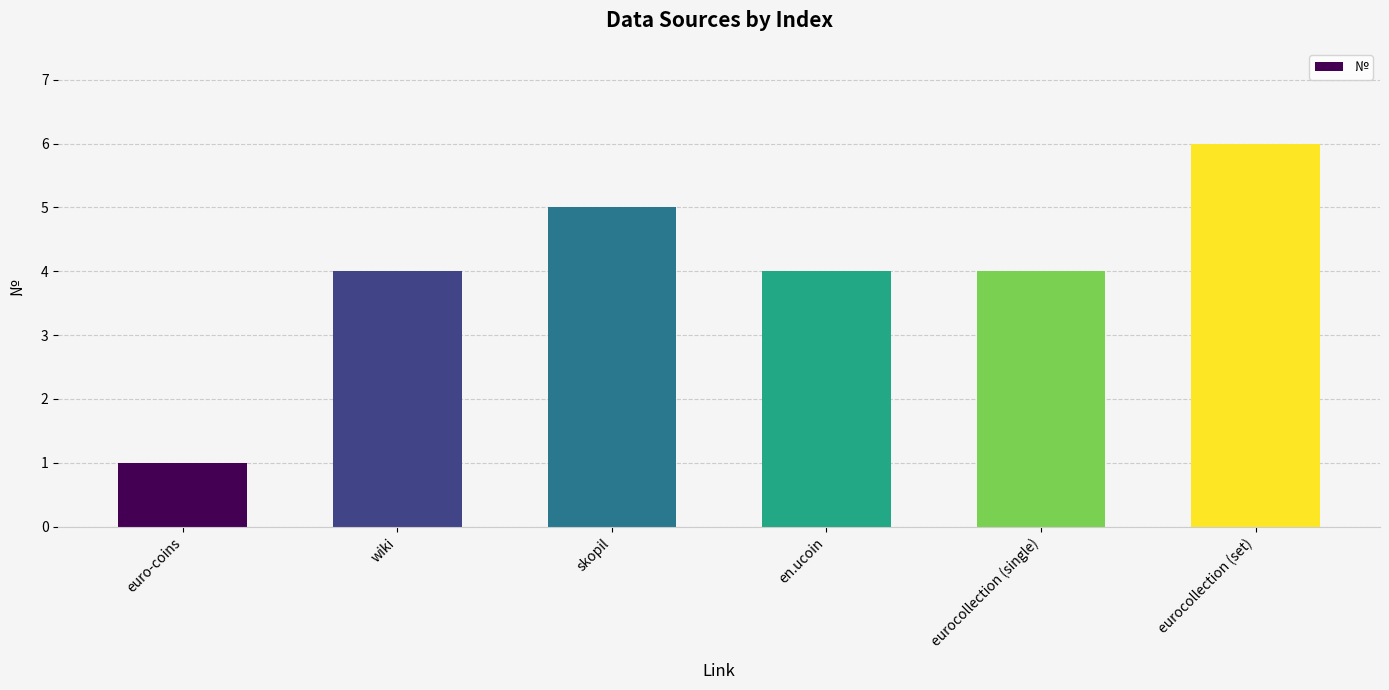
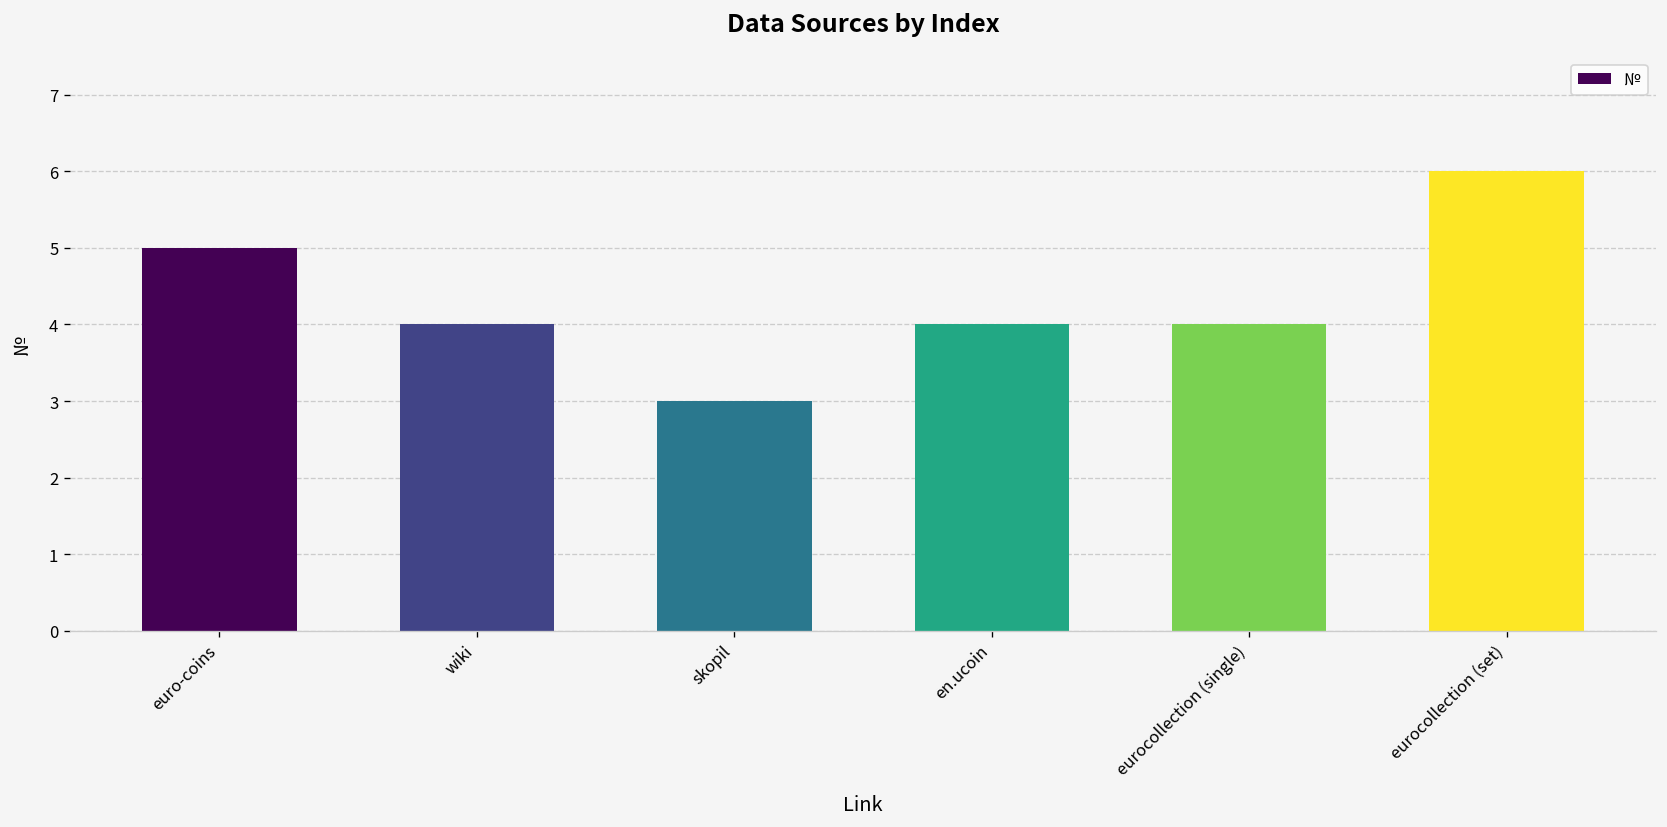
euro-coins: 1 -> 5
skopil: 5 -> 3
